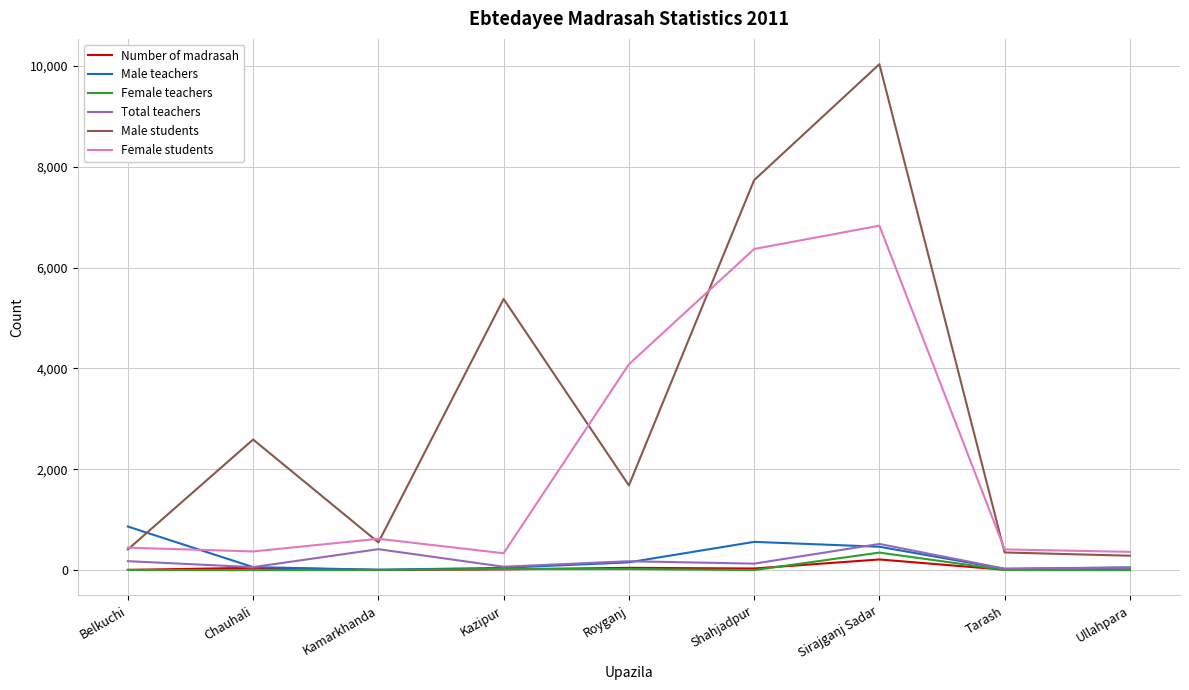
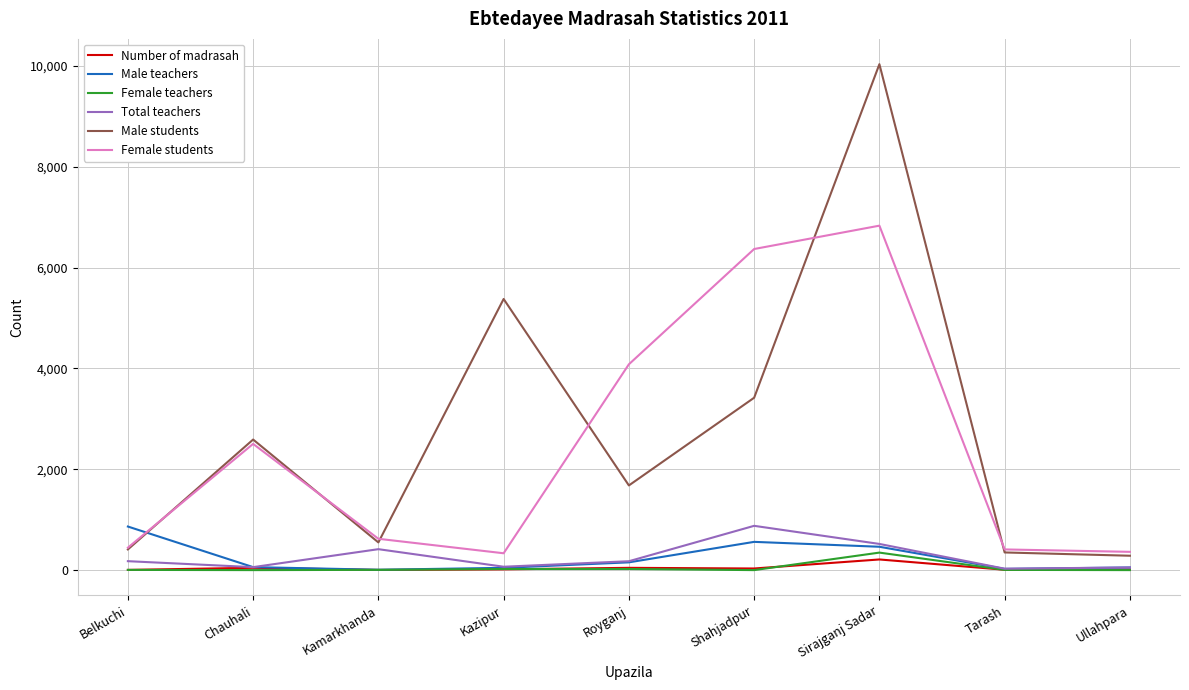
Female students, Chauhali: 400 -> 2,500
Total teachers, Shahjadpur: 100 -> 900
Male students, Shahjadpur: 7,700 -> 3,400
